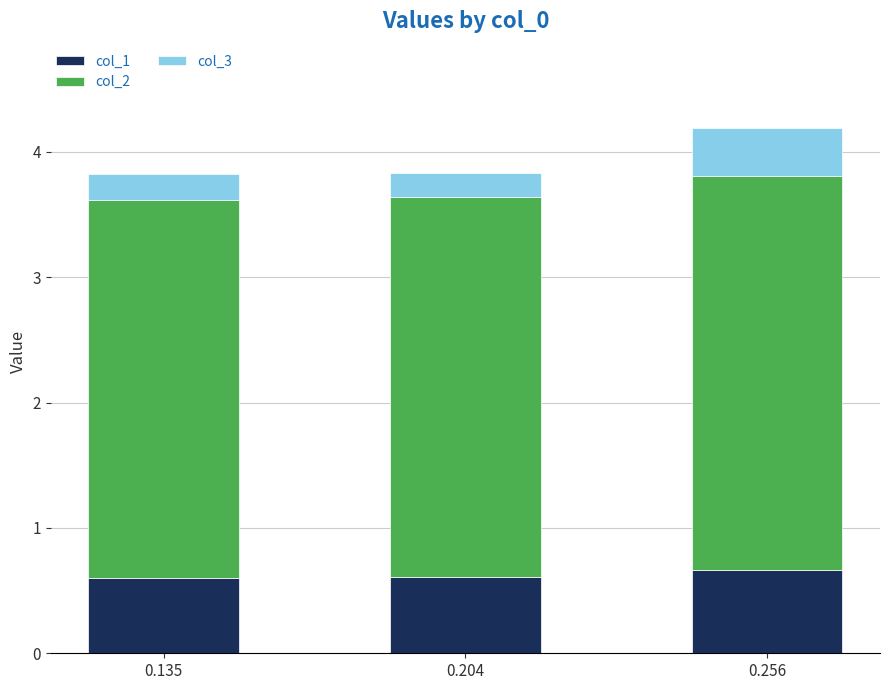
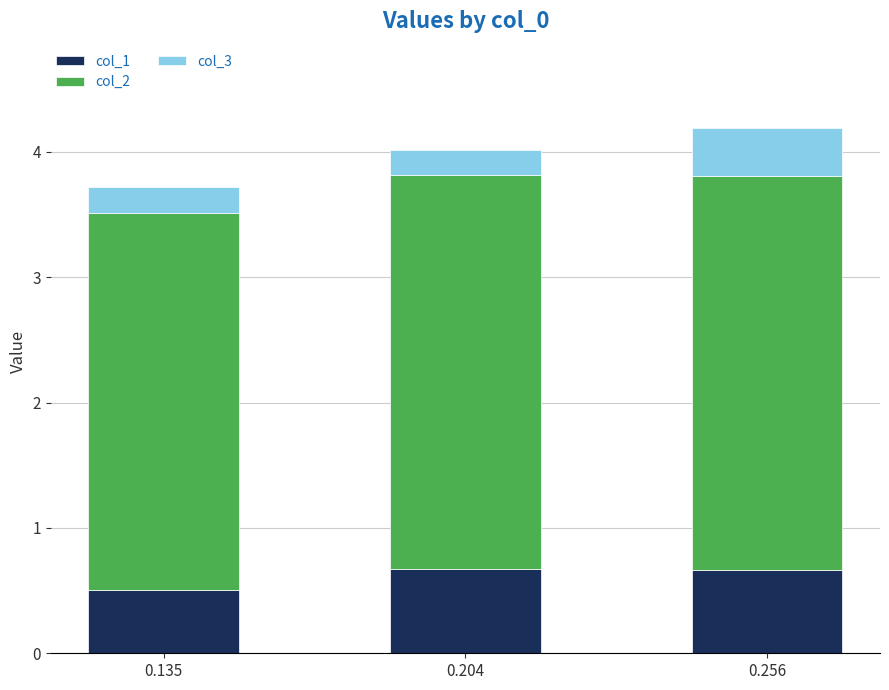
col_1, 0.135: 0.60 -> 0.50
col_1, 0.204: 0.61 -> 0.68
col_2, 0.204: 3.03 -> 3.14
